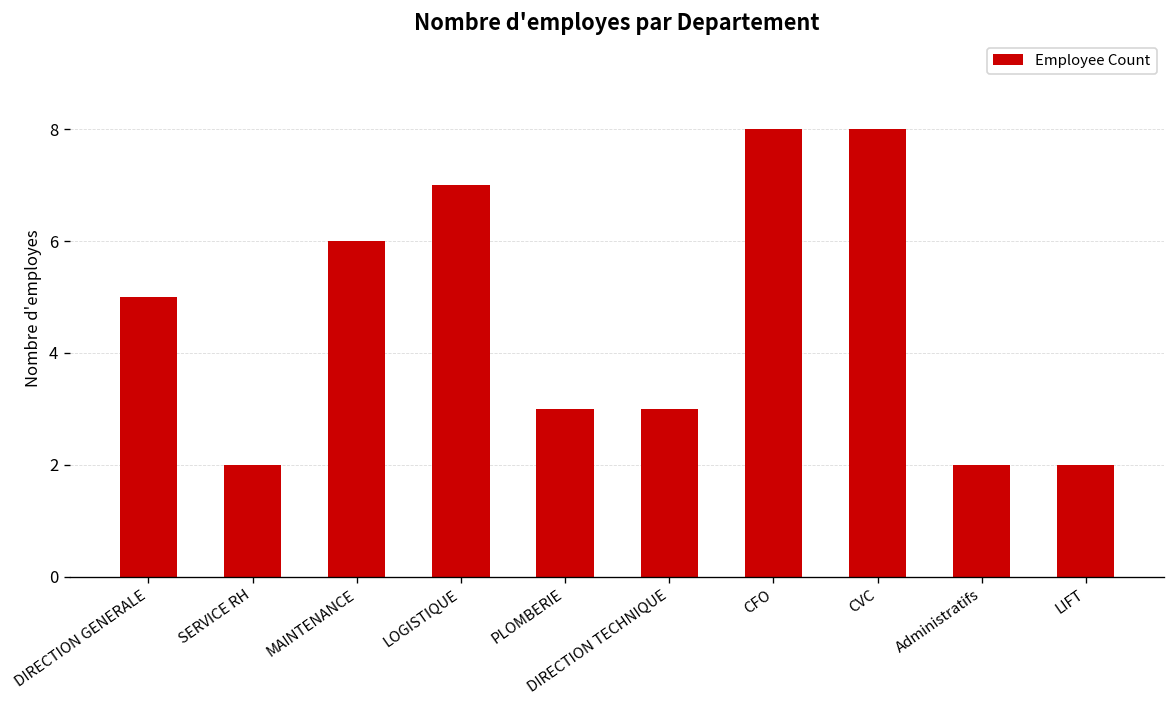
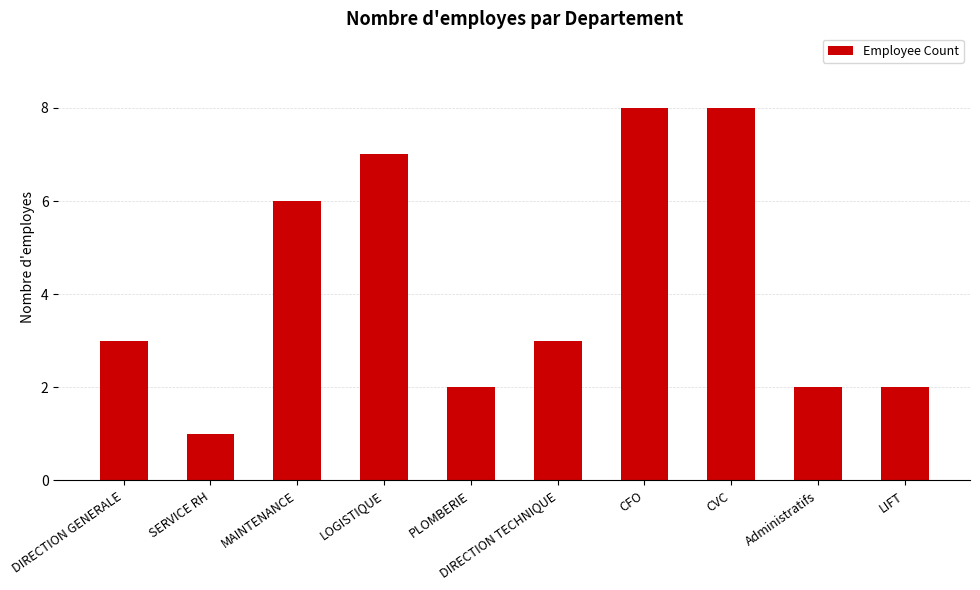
DIRECTION GENERALE: 5 -> 3
SERVICE RH: 2 -> 1
PLOMBERIE: 3 -> 2
